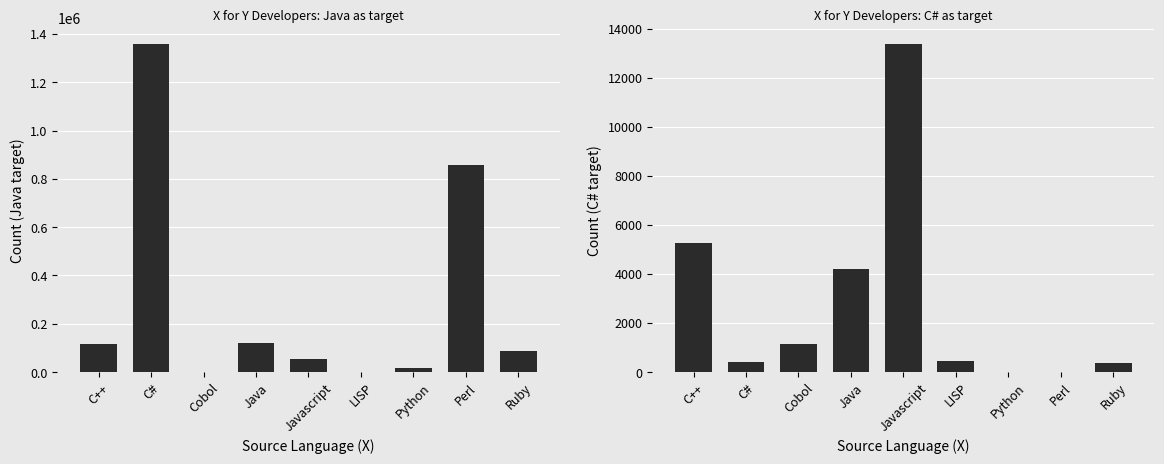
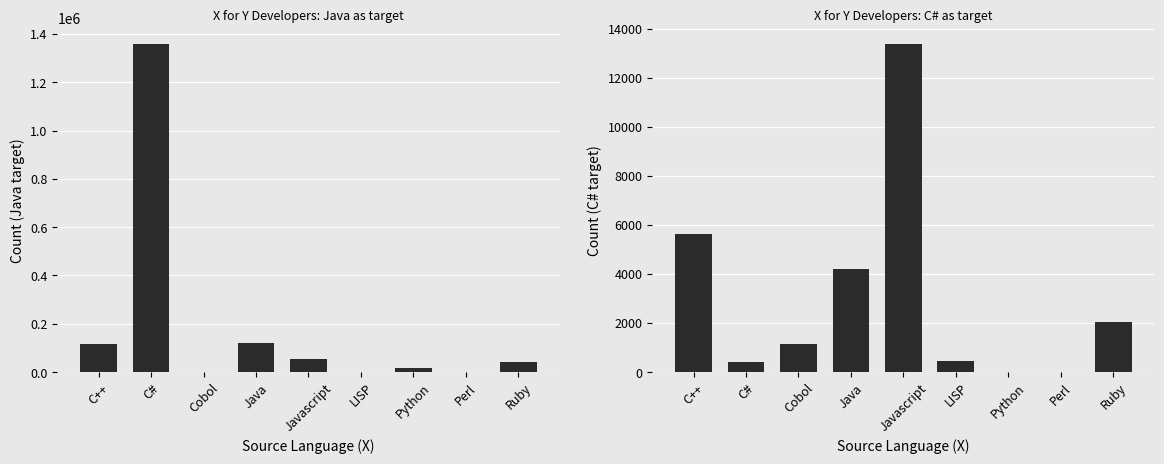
X for Y Developers: Java as target, Perl: 860000 -> 0
X for Y Developers: Java as target, Ruby: 90000 -> 40000
X for Y Developers: C# as target, C++: 5300 -> 5600
X for Y Developers: C# as target, Ruby: 400 -> 2100
